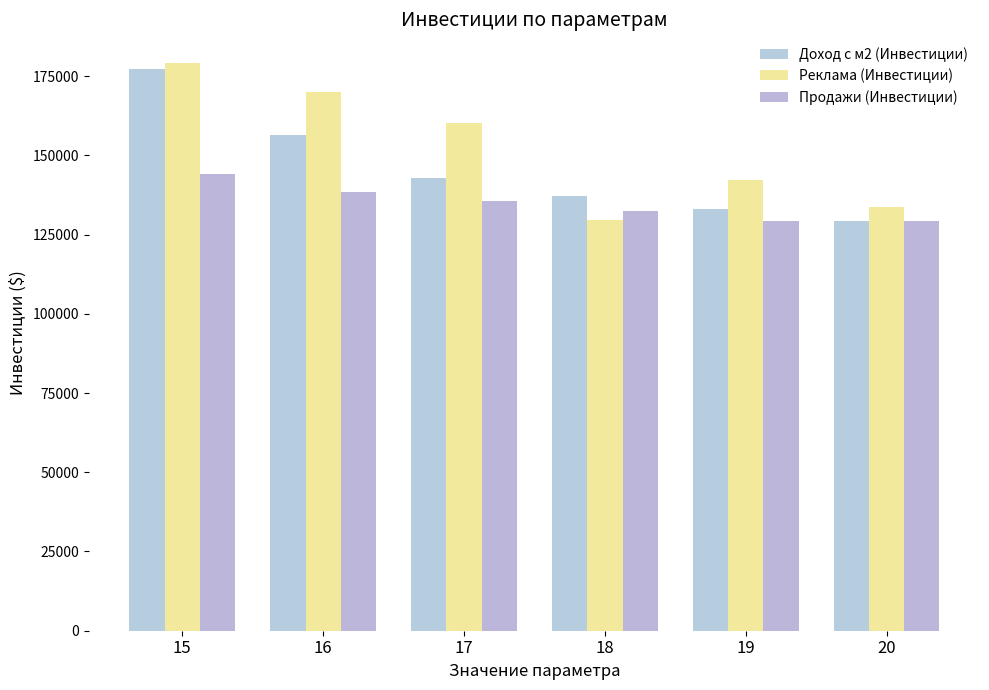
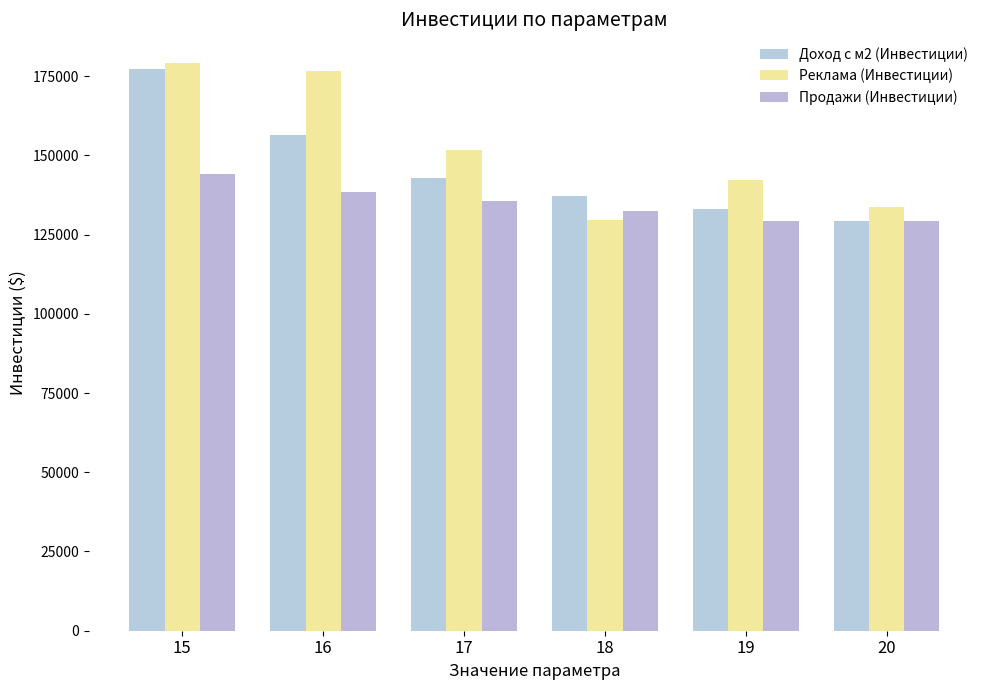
Реклама (Инвестиции), 16: 170000 -> 177000
Реклама (Инвестиции), 17: 160000 -> 152000
